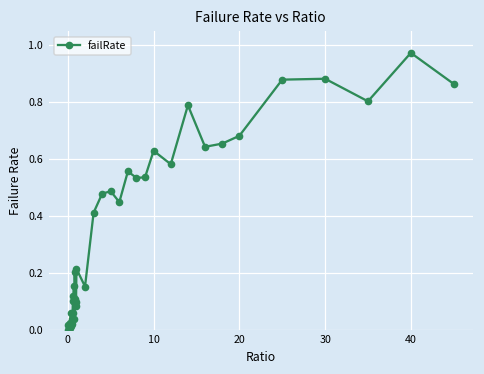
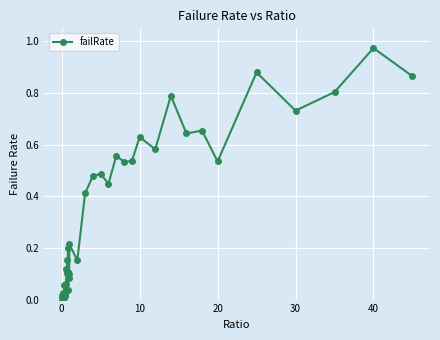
20: 0.68 -> 0.53
30: 0.88 -> 0.73
